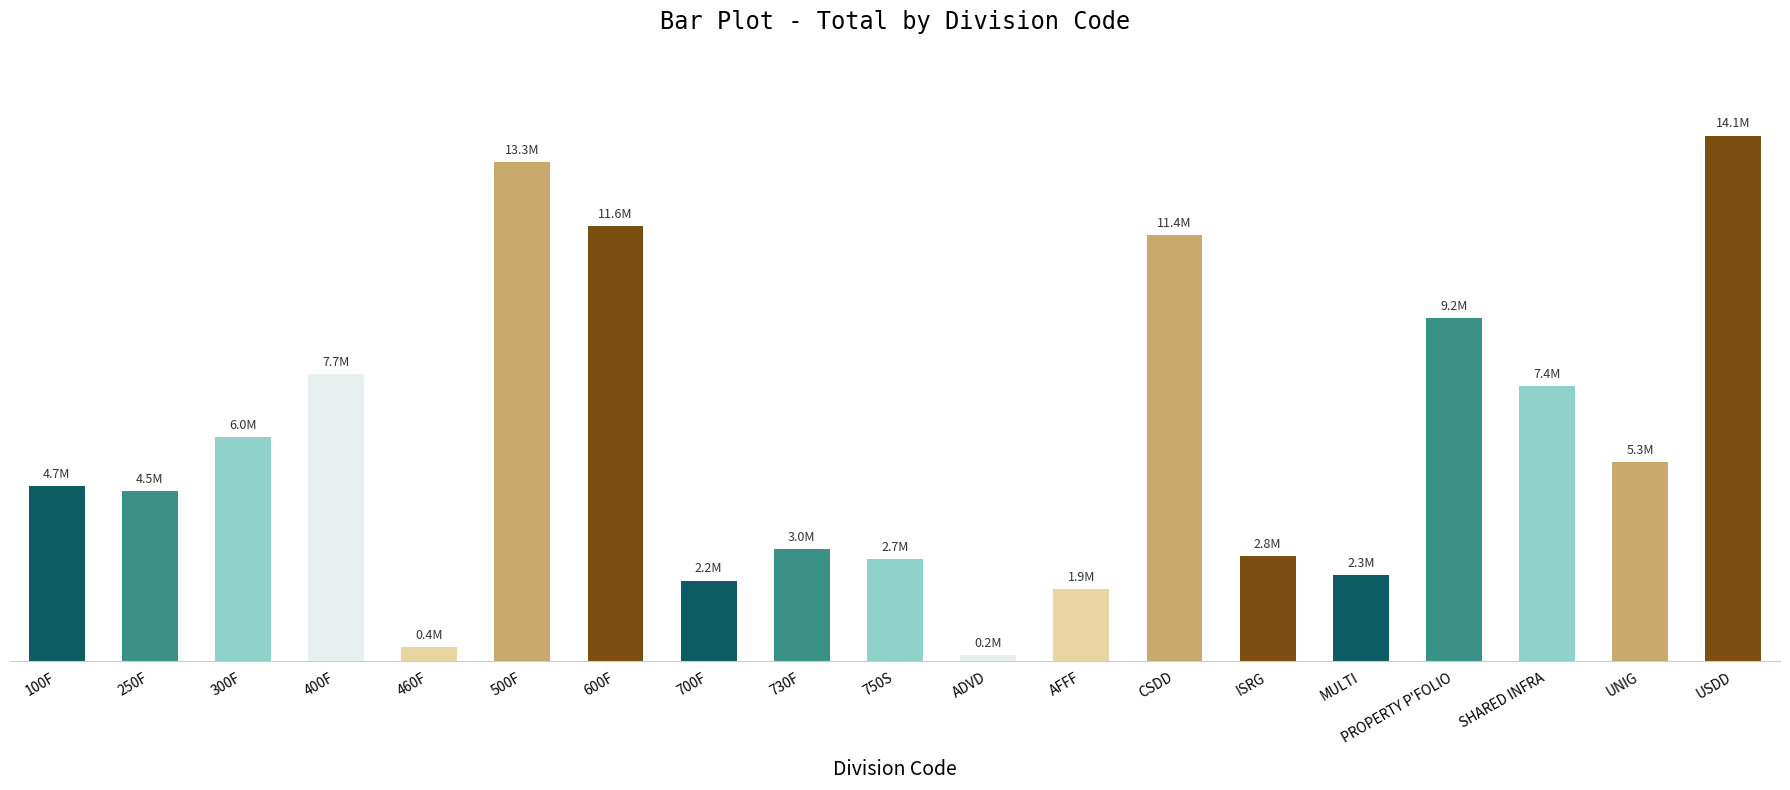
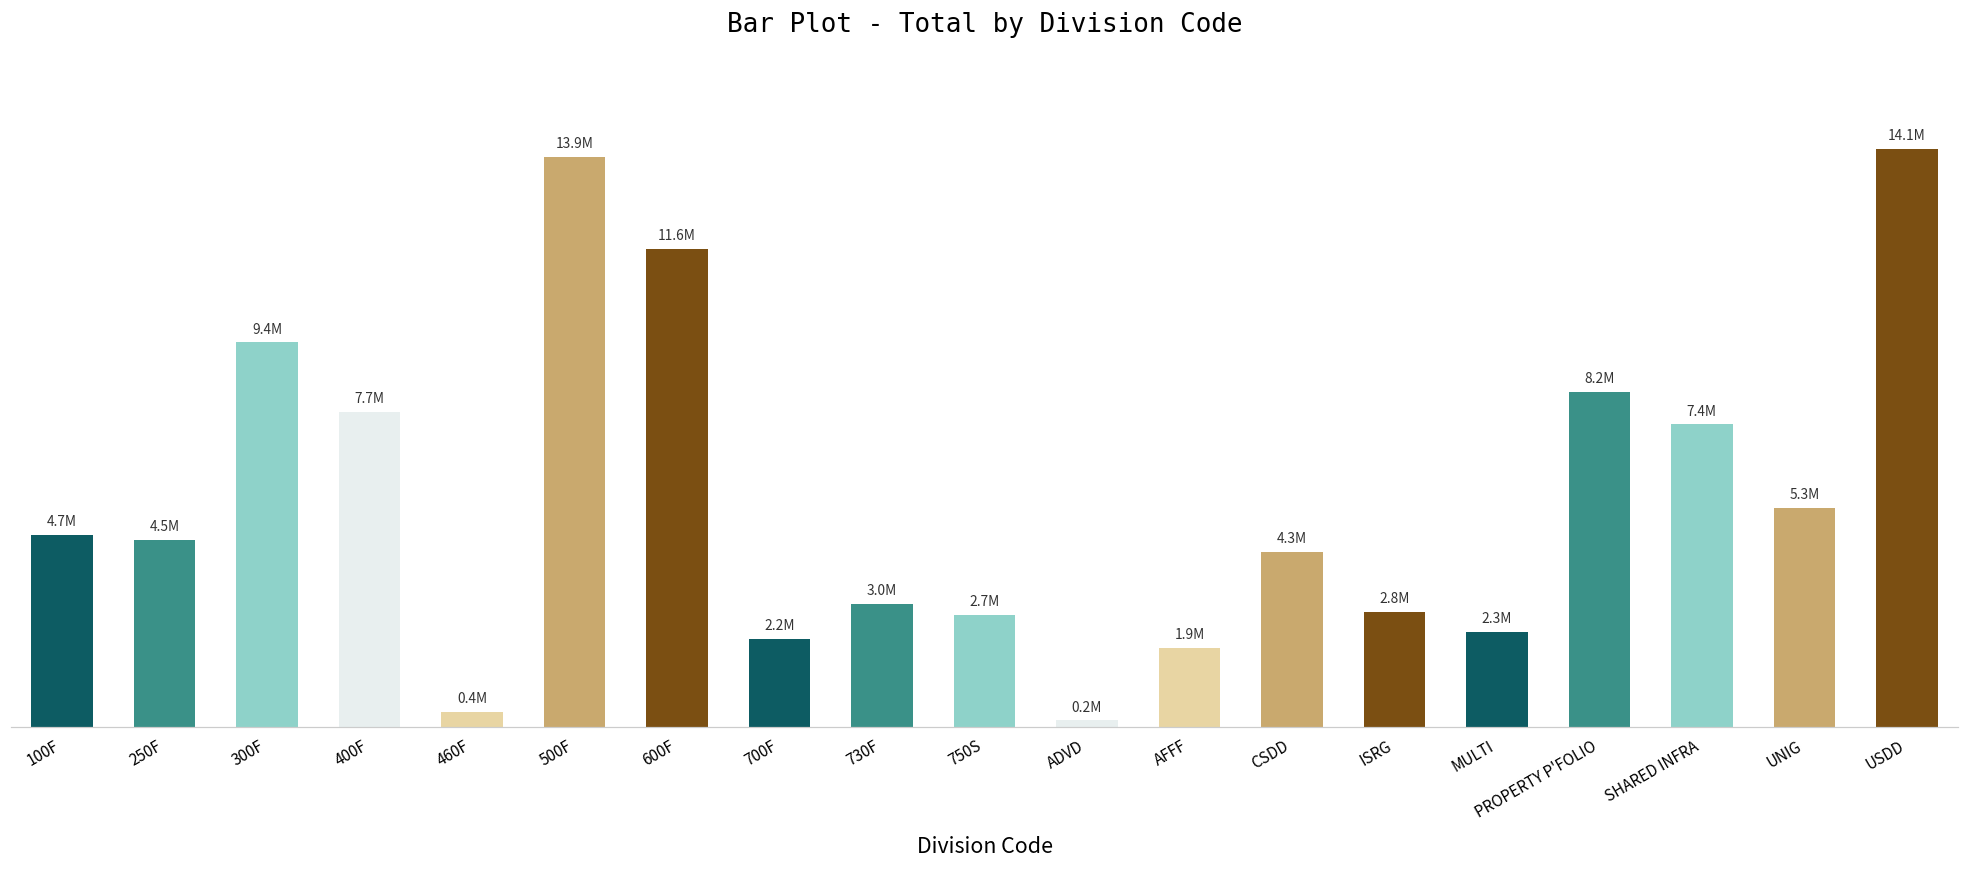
300F: 6.0M -> 9.4M
500F: 13.3M -> 13.9M
CSDD: 11.4M -> 4.3M
PROPERTY P'FOLIO: 9.2M -> 8.2M
